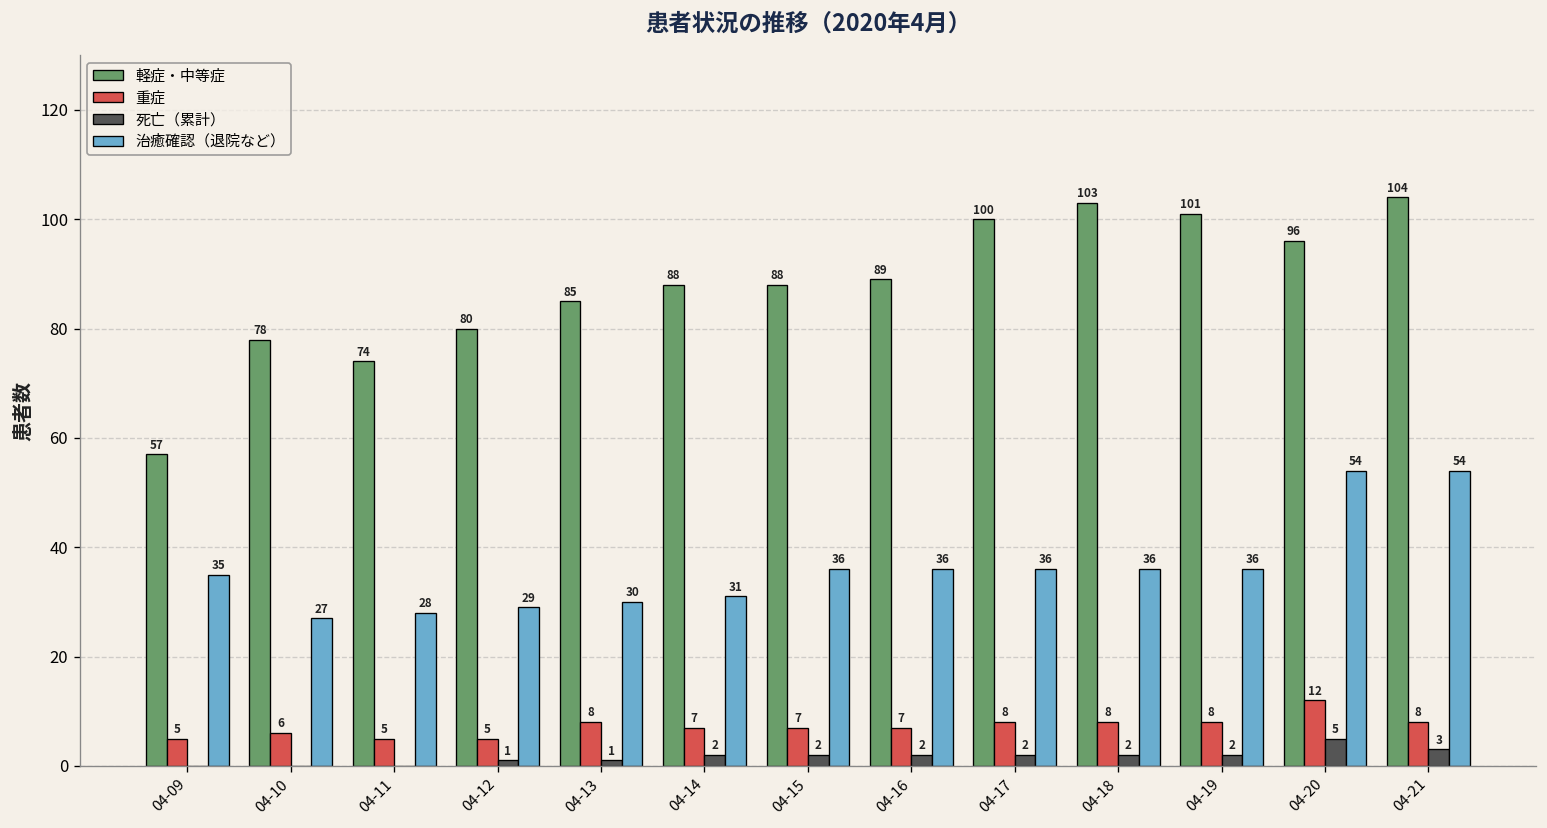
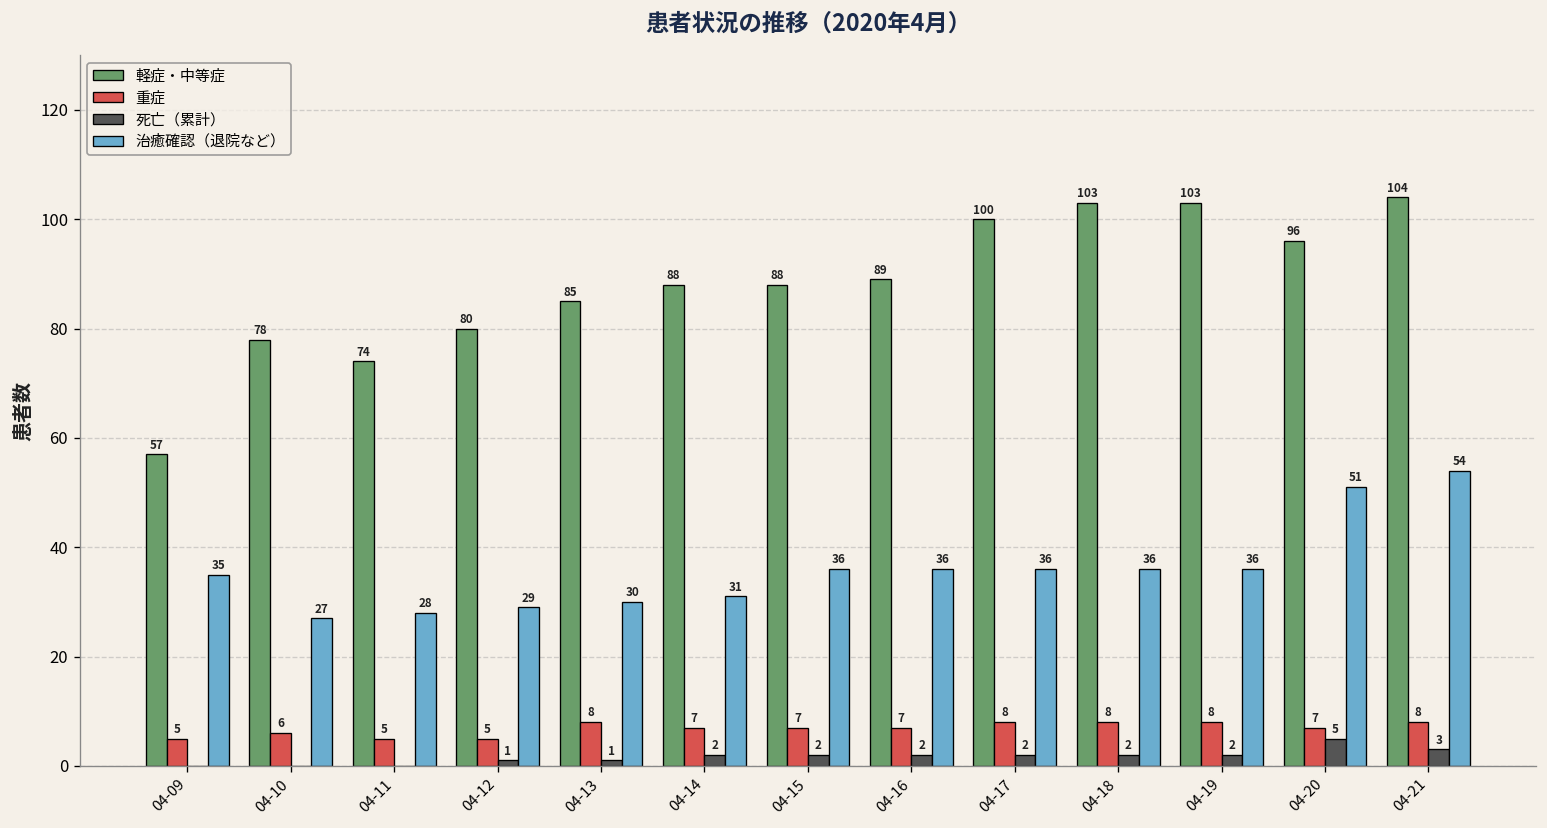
軽症・中等症, 04-19: 101 -> 103
重症, 04-20: 12 -> 7
治癒確認（退院など）, 04-20: 54 -> 51
